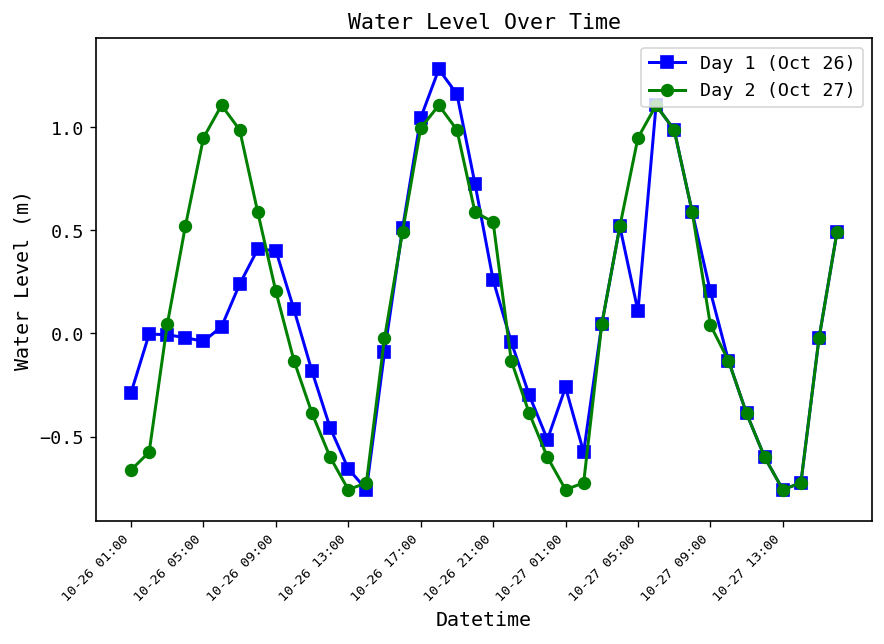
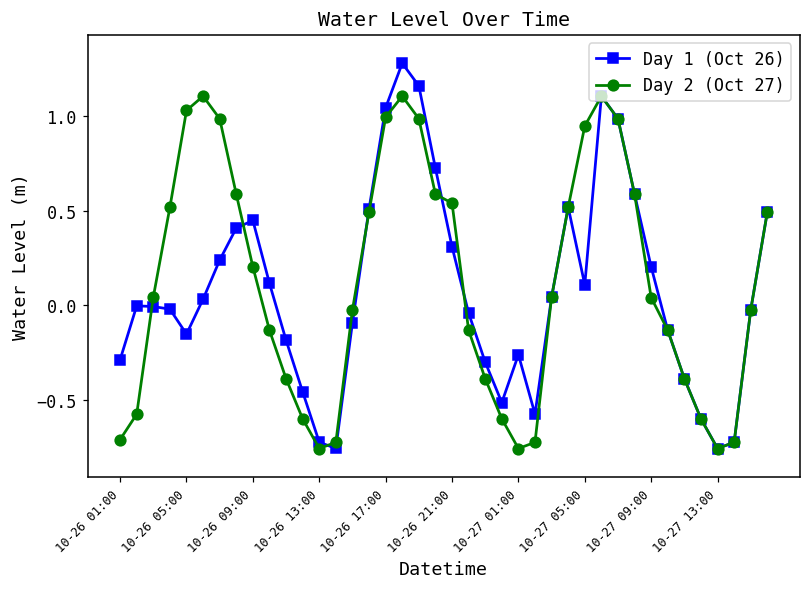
Day 2 (Oct 27), 10-26 01:00: -0.66 -> -0.71
Day 1 (Oct 26), 10-26 05:00: -0.04 -> -0.15
Day 2 (Oct 27), 10-26 05:00: 0.95 -> 1.03
Day 1 (Oct 26), 10-26 09:00: 0.40 -> 0.45
Day 1 (Oct 26), 10-26 13:00: -0.66 -> -0.72
Day 1 (Oct 26), 10-26 21:00: 0.26 -> 0.31
